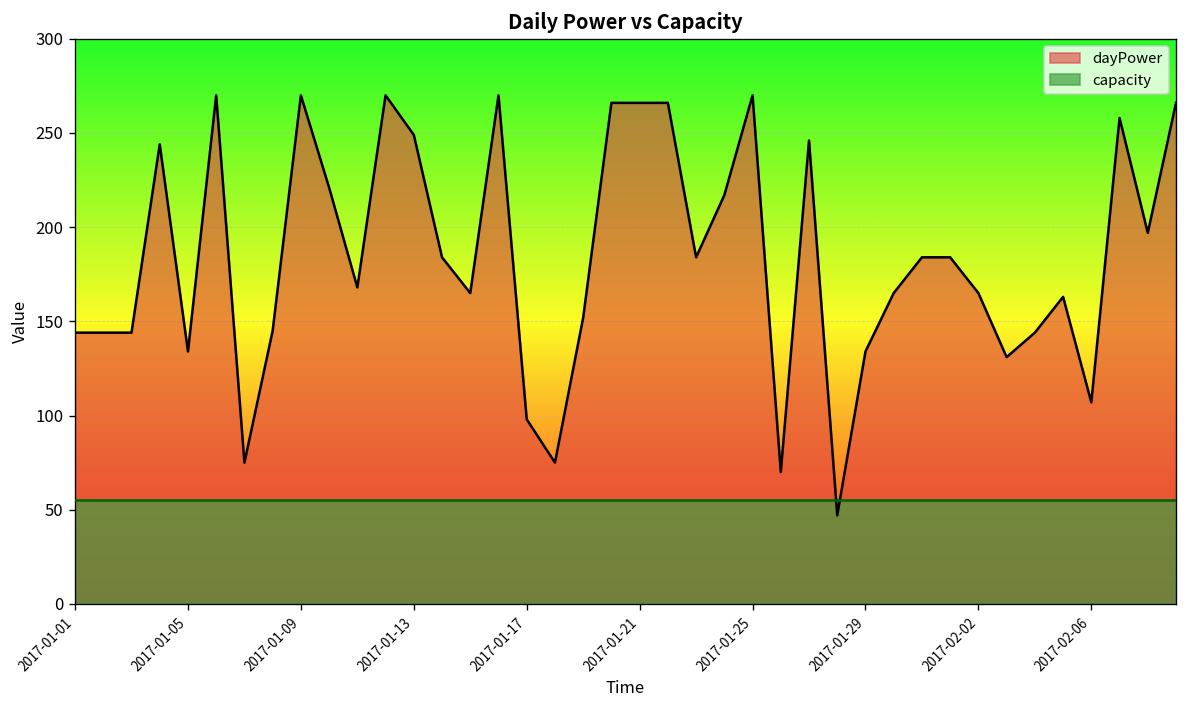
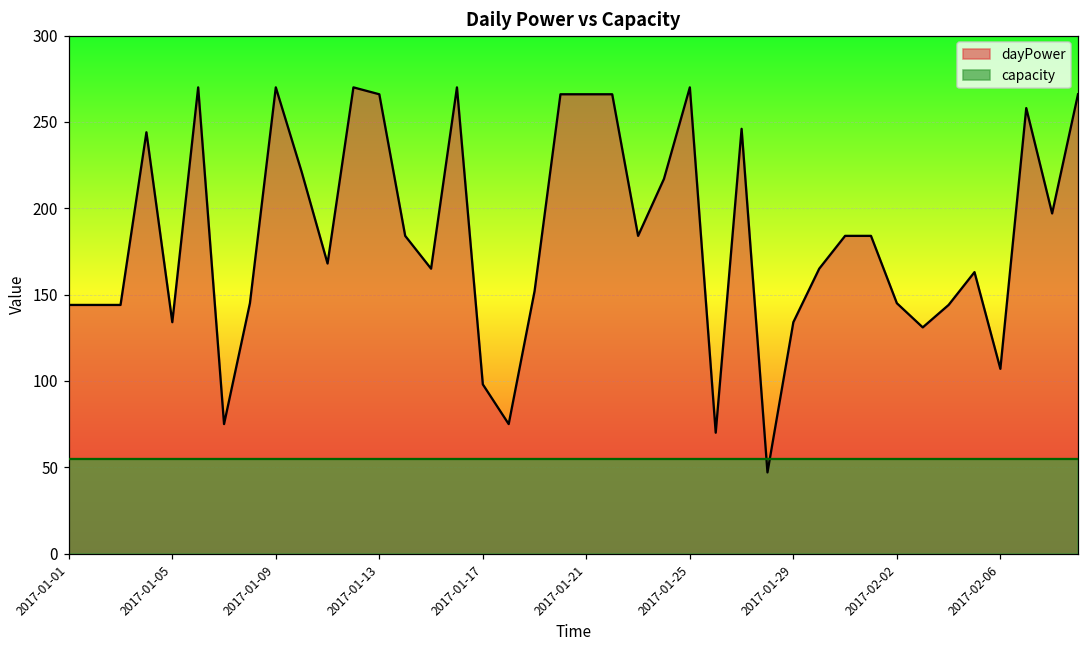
dayPower, 2017-01-13: 249 -> 266
dayPower, 2017-02-02: 165 -> 145
